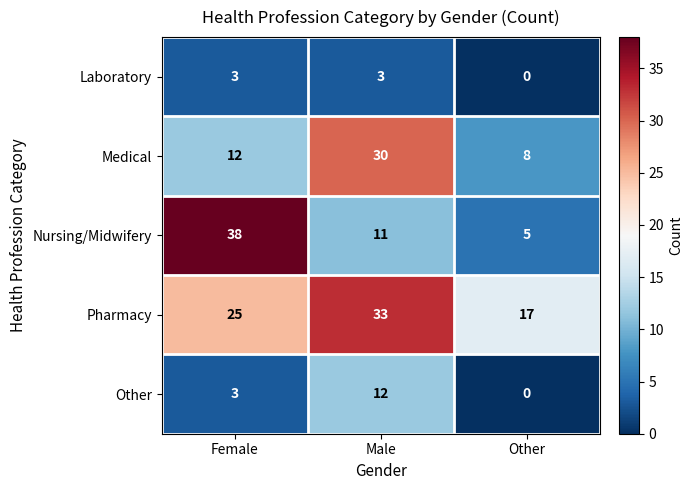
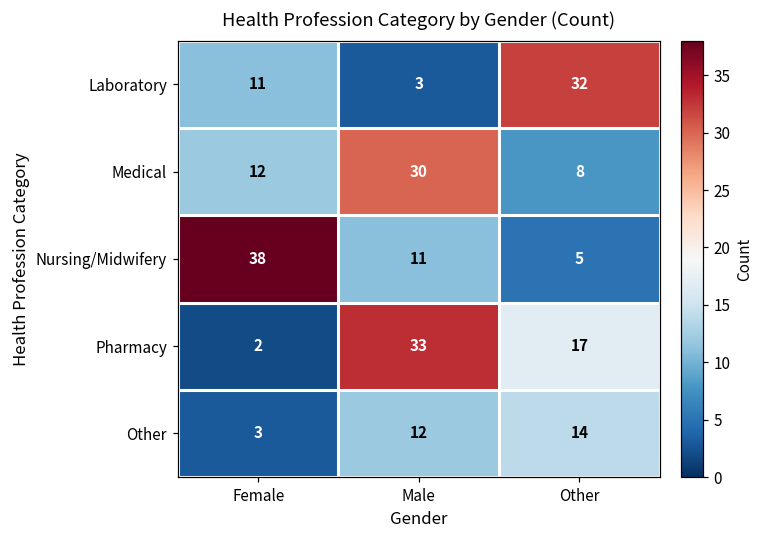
Laboratory, Female: 3 -> 11
Laboratory, Other: 0 -> 32
Pharmacy, Female: 25 -> 2
Other, Other: 0 -> 14
